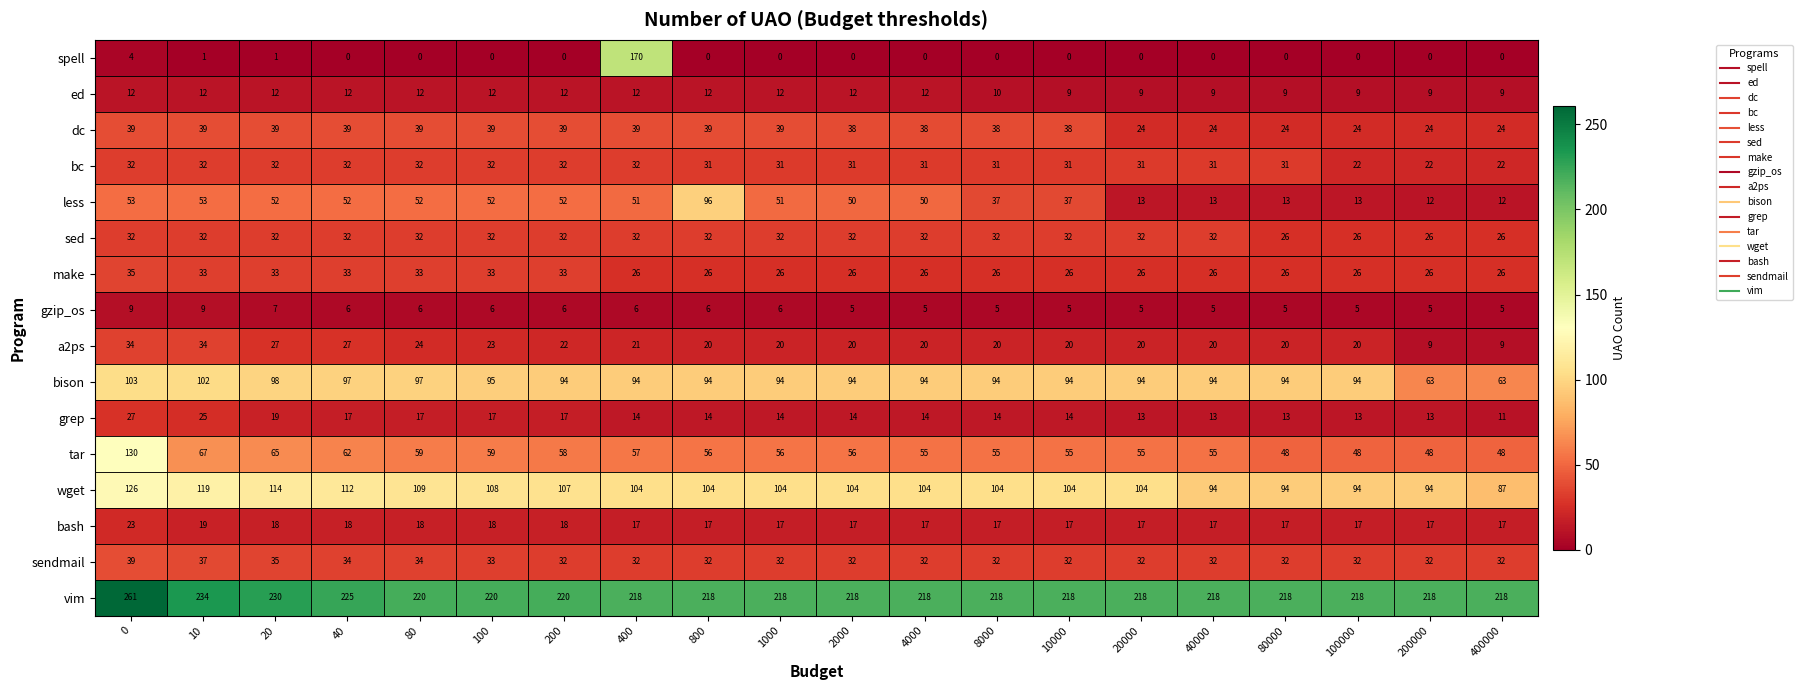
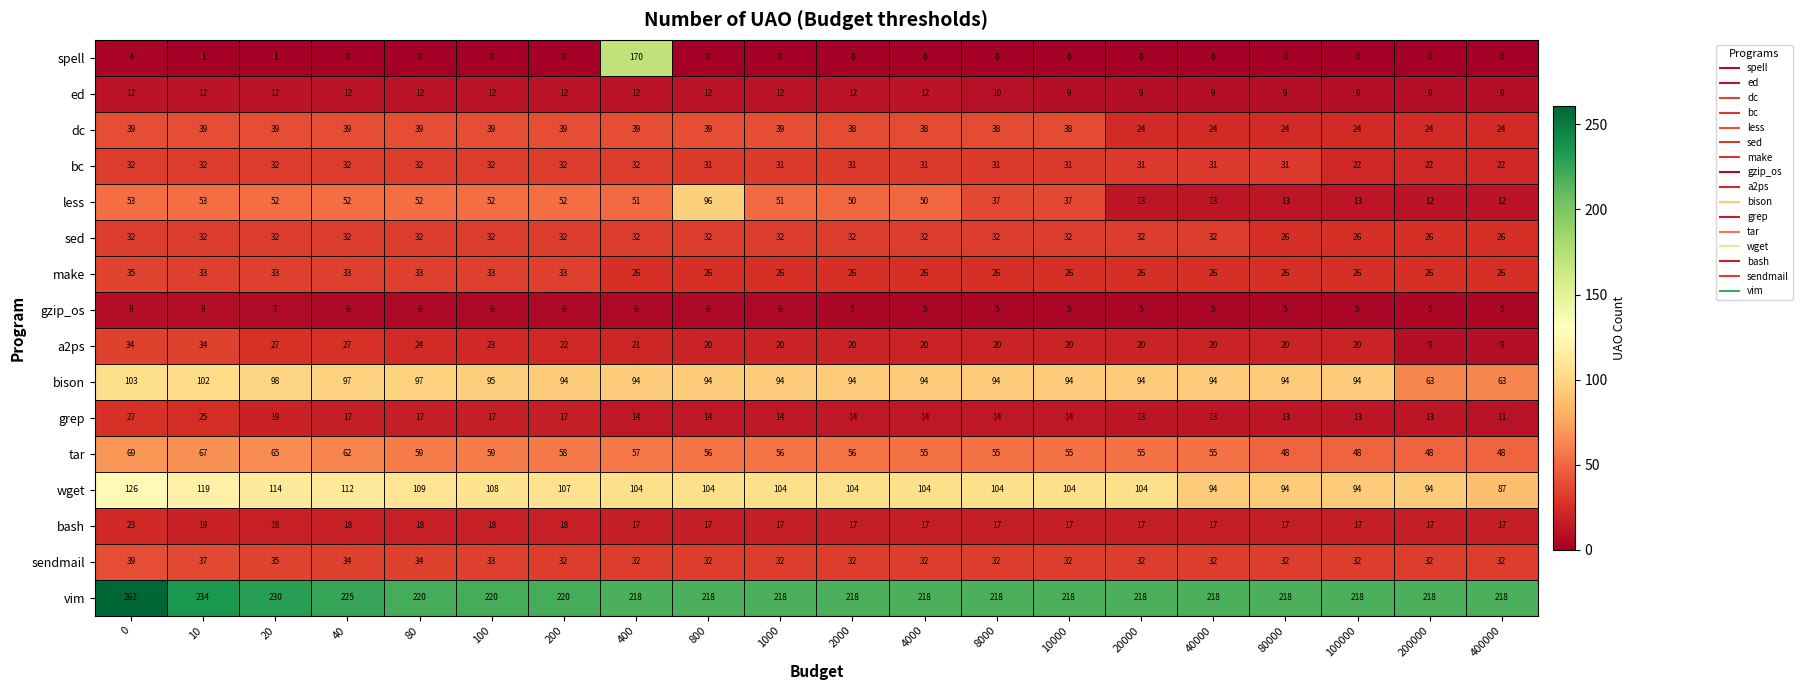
tar, 0: 130 -> 69
